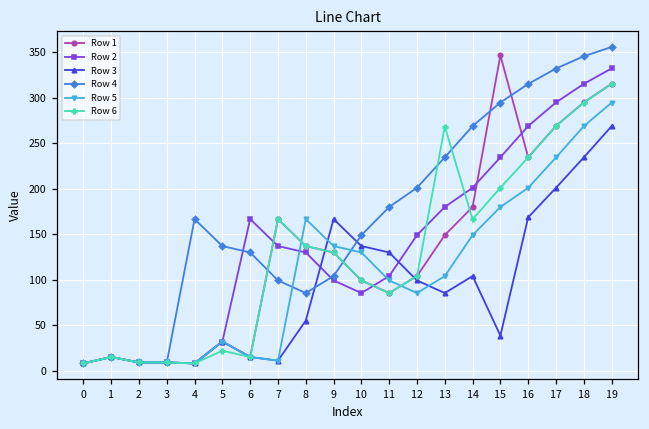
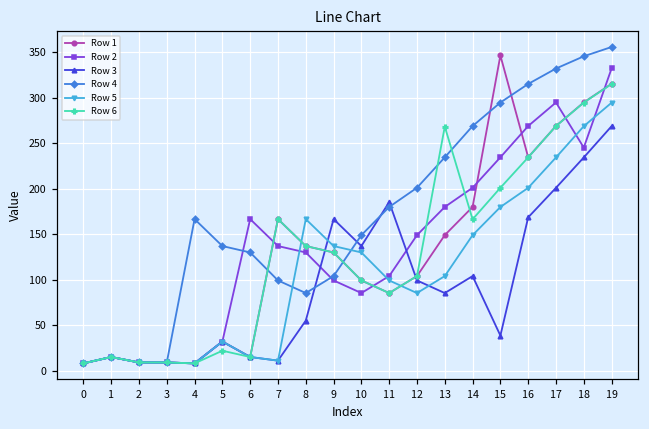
Row 3, 11: 130 -> 190
Row 2, 18: 320 -> 250
